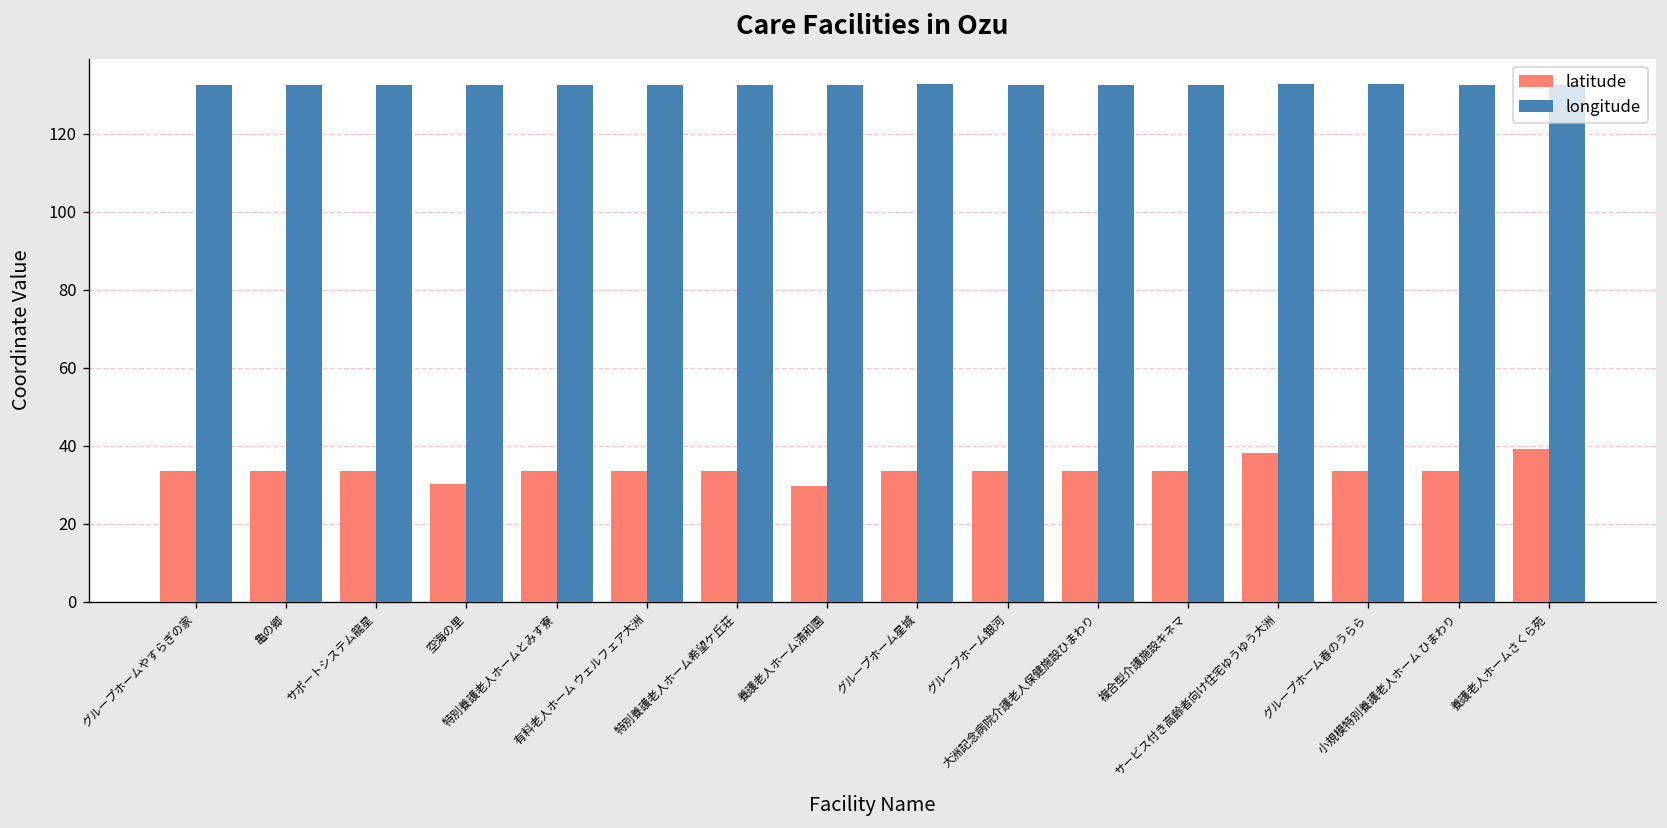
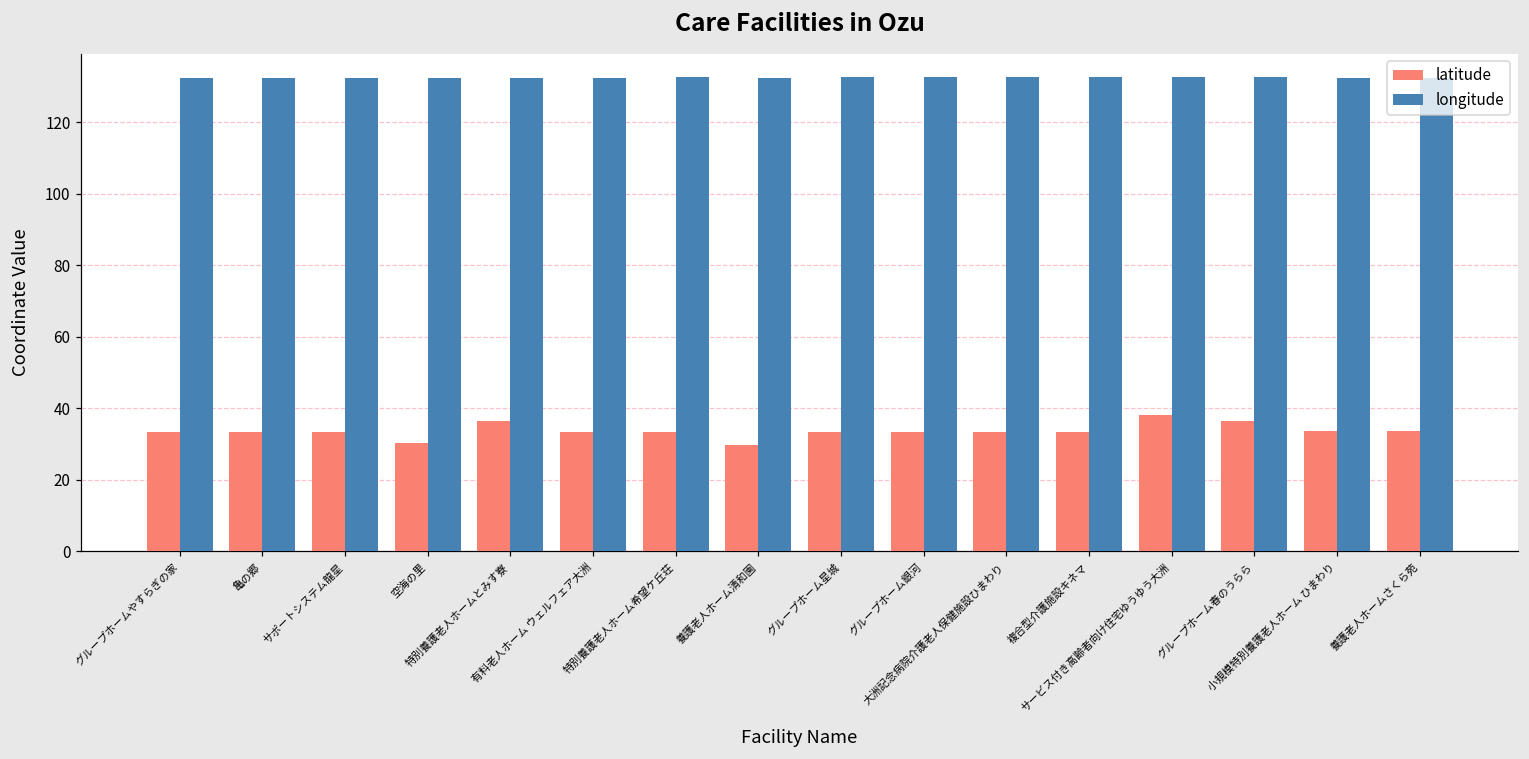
latitude, 特別養護老人ホームとみす寮: 34 -> 37
latitude, グループホーム春のうらら: 34 -> 36
latitude, 養護老人ホームさくら苑: 39 -> 34
